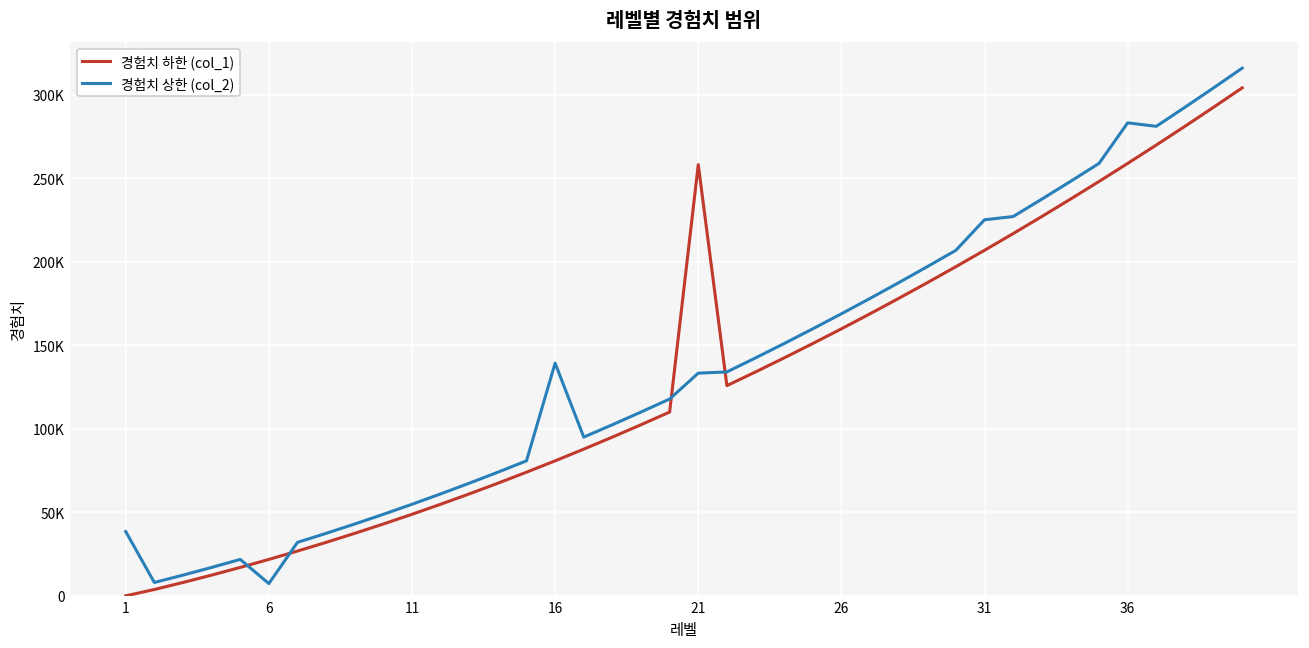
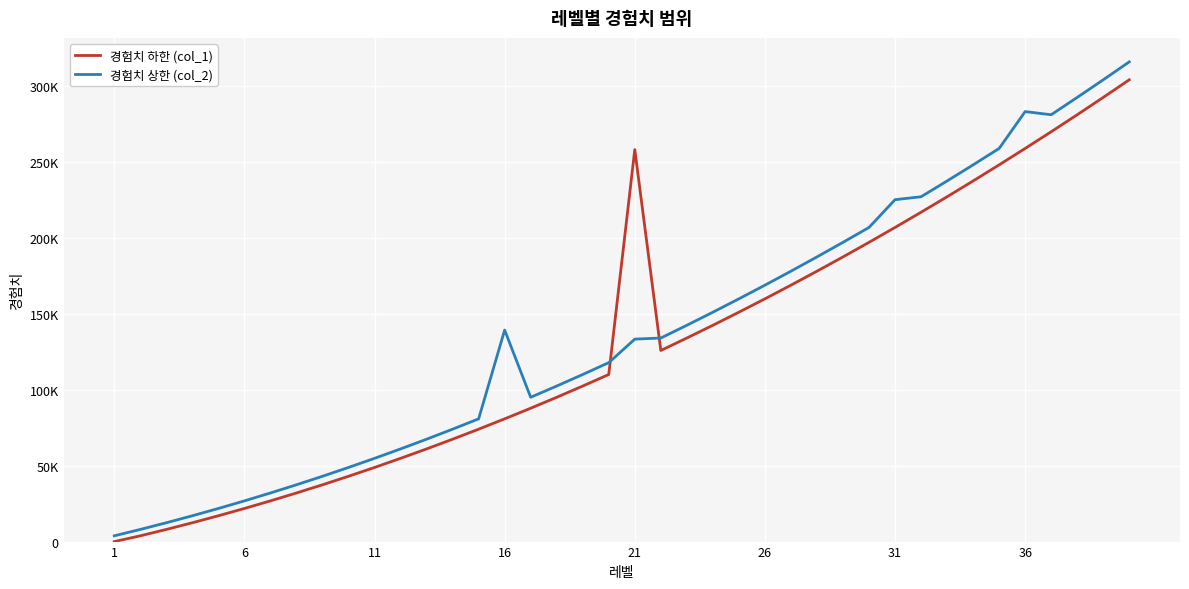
경험치 상한 (col_2), 1: 38000 -> 4000
경험치 상한 (col_2), 6: 7000 -> 27000
